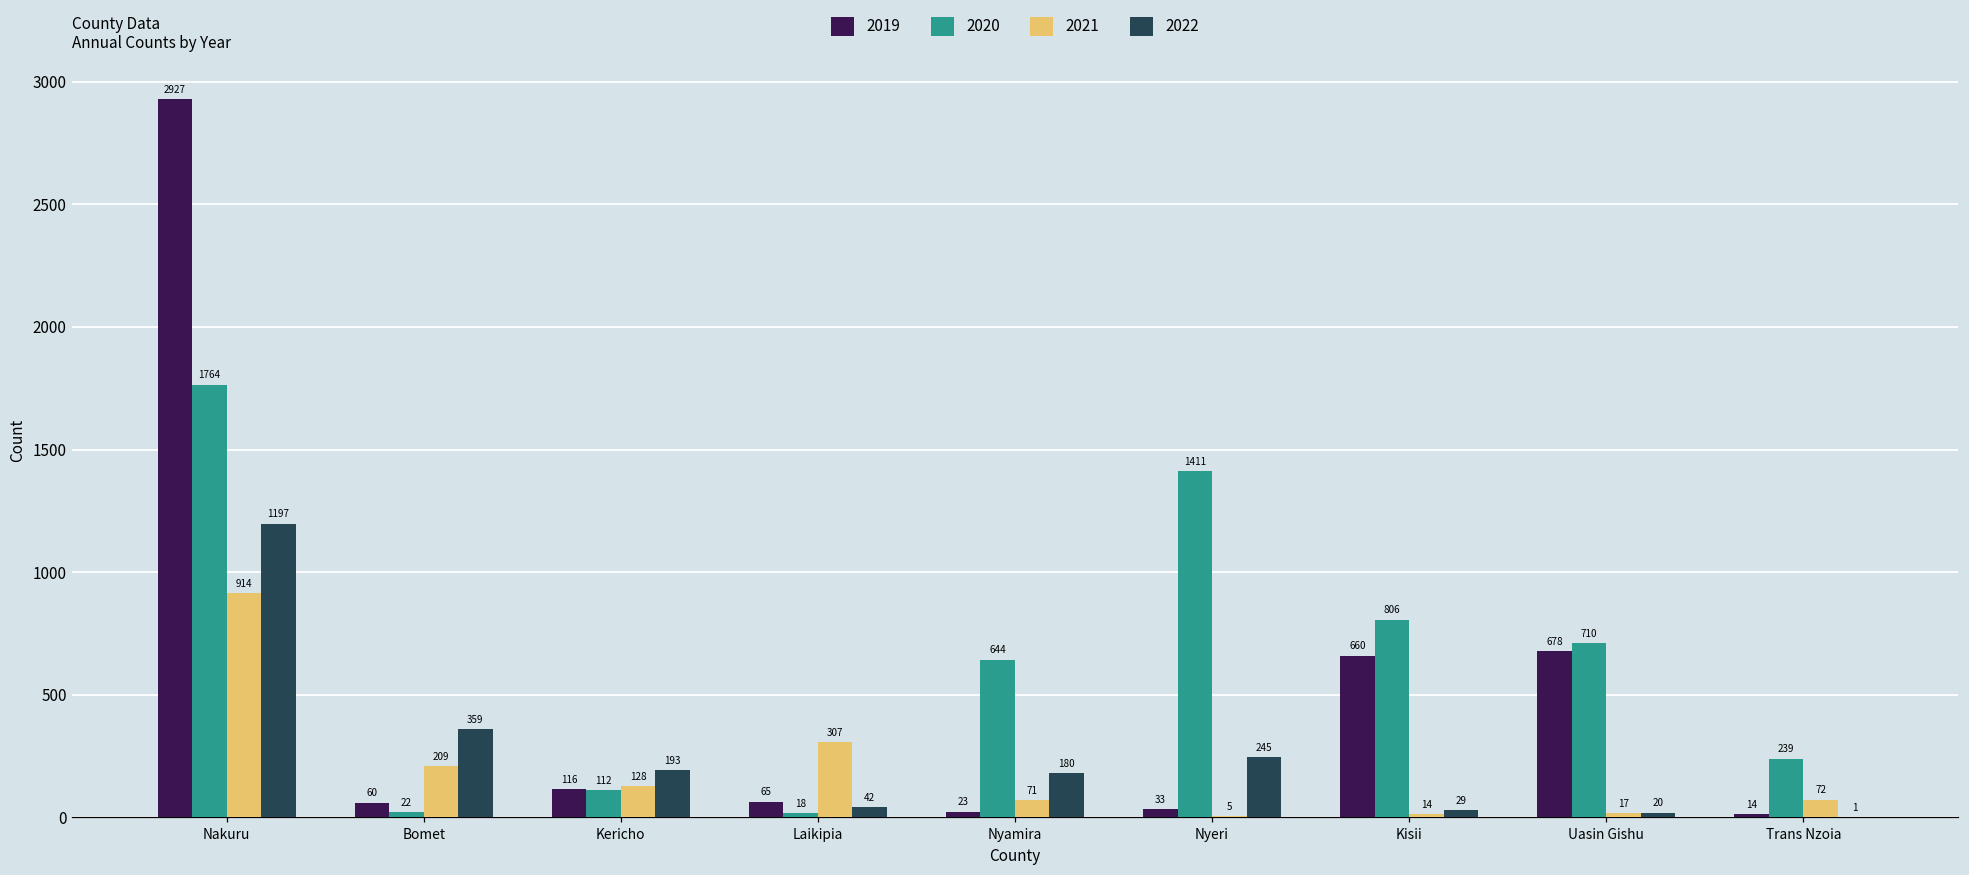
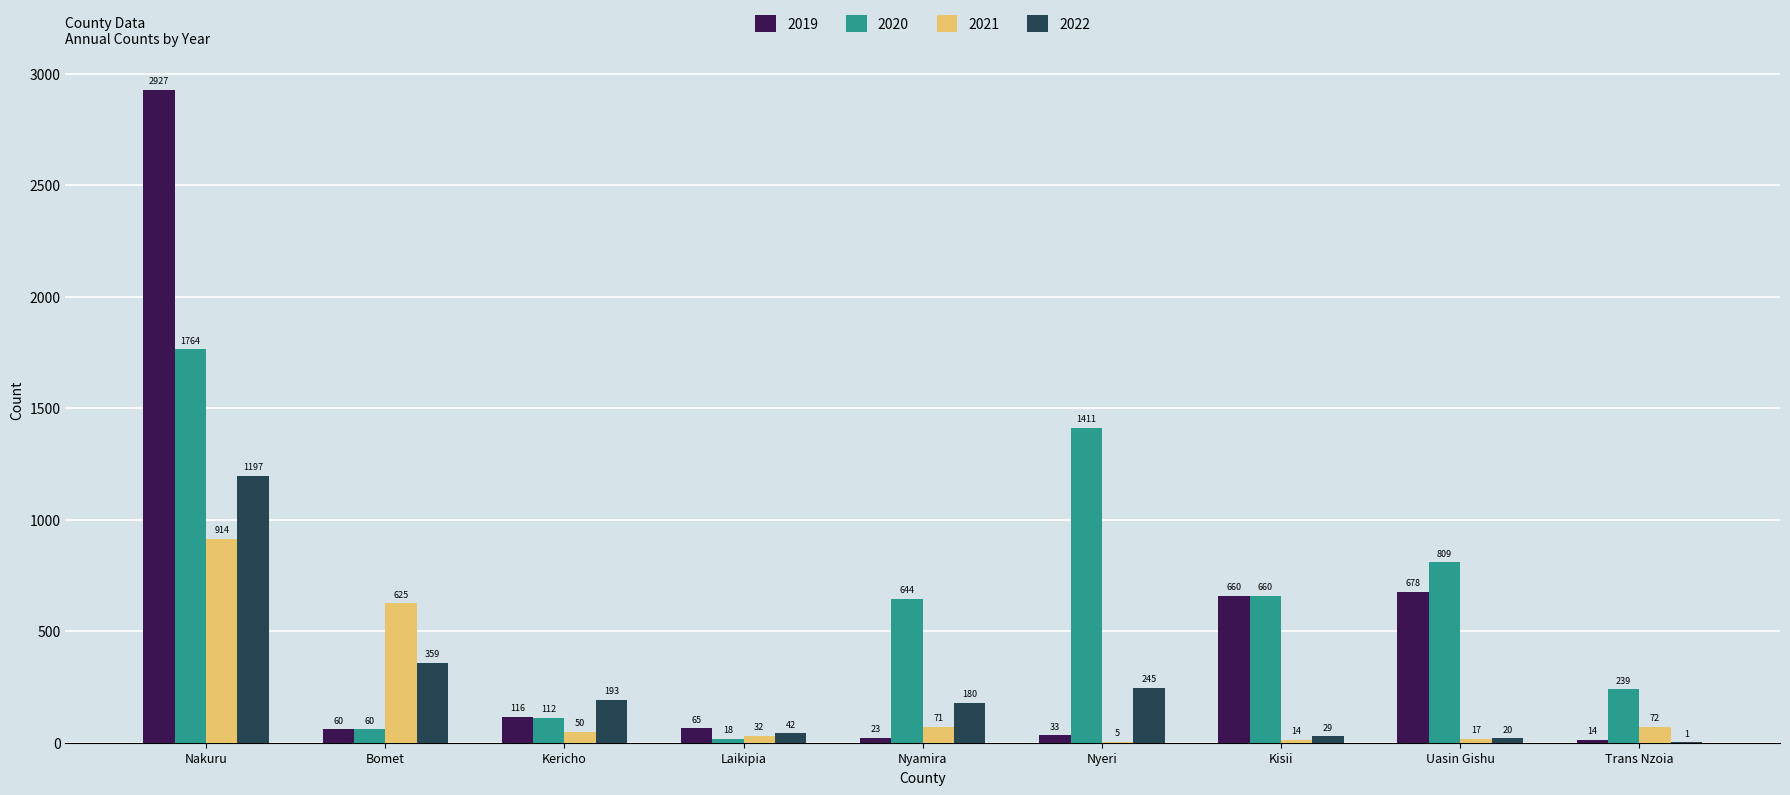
2020, Bomet: 22 -> 60
2021, Bomet: 209 -> 625
2021, Kericho: 128 -> 50
2021, Laikipia: 307 -> 32
2020, Kisii: 806 -> 660
2020, Uasin Gishu: 710 -> 809
